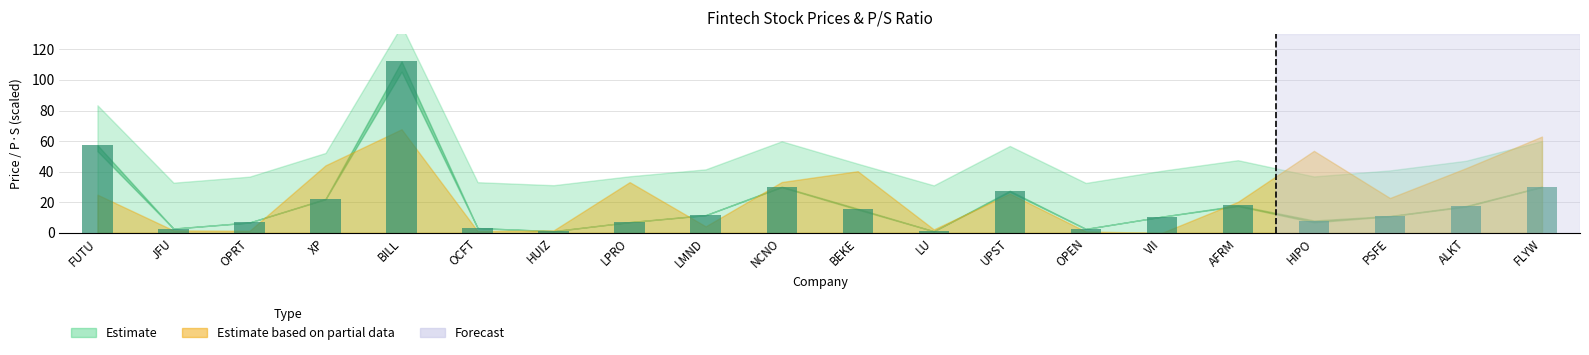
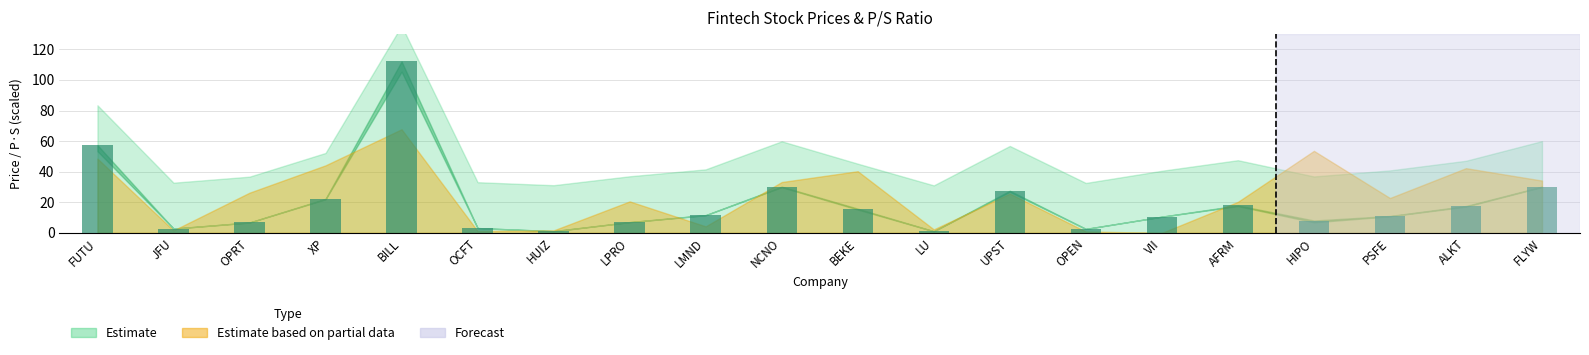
Estimate based on partial data, FUTU: 25 -> 49
Estimate based on partial data, OPRT: 1 -> 26
Estimate based on partial data, LPRO: 33 -> 21
Estimate based on partial data, FLYW: 63 -> 34
